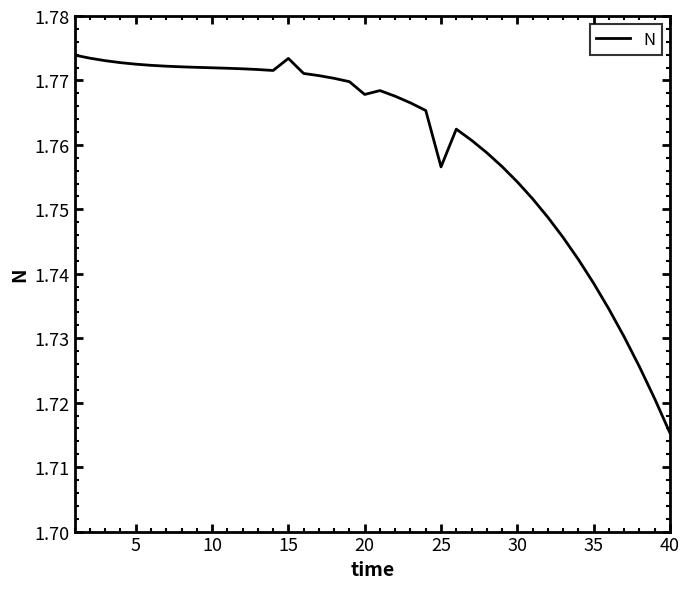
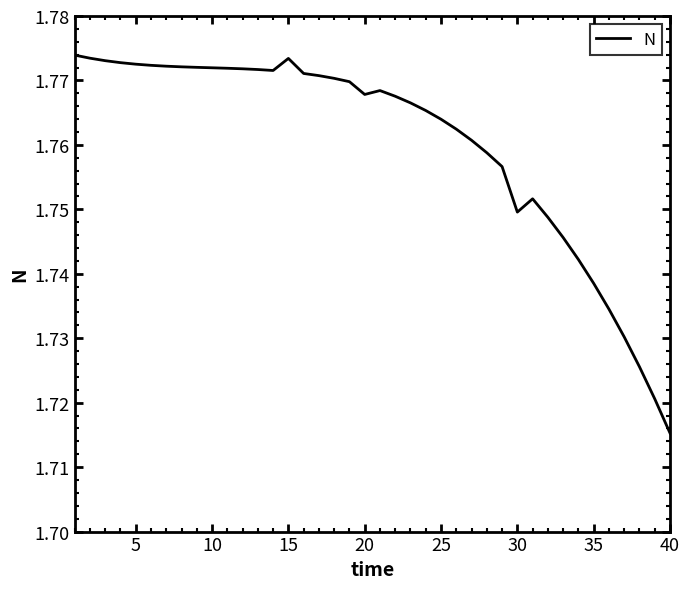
25: 1.757 -> 1.764
30: 1.754 -> 1.750
